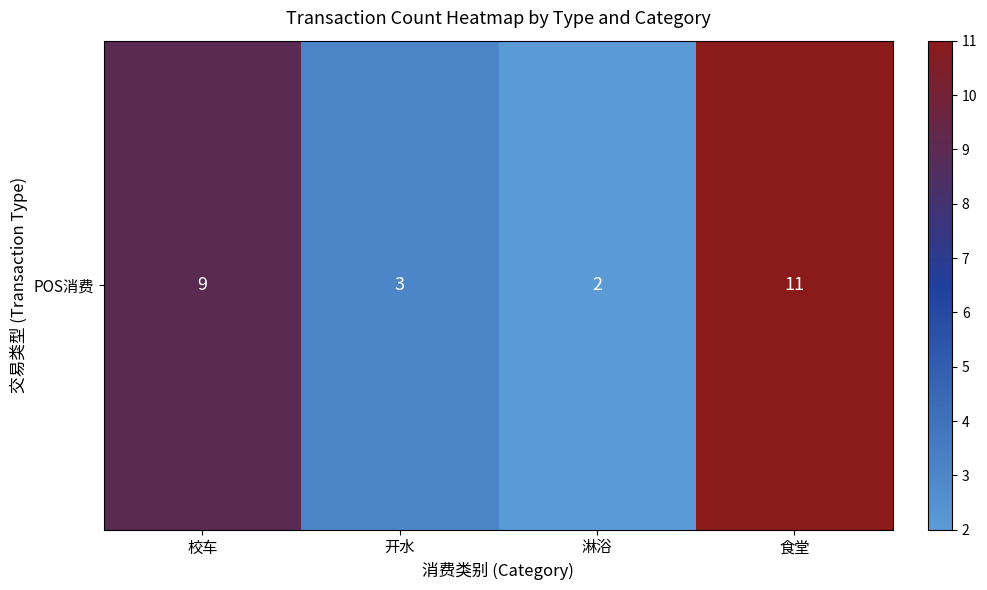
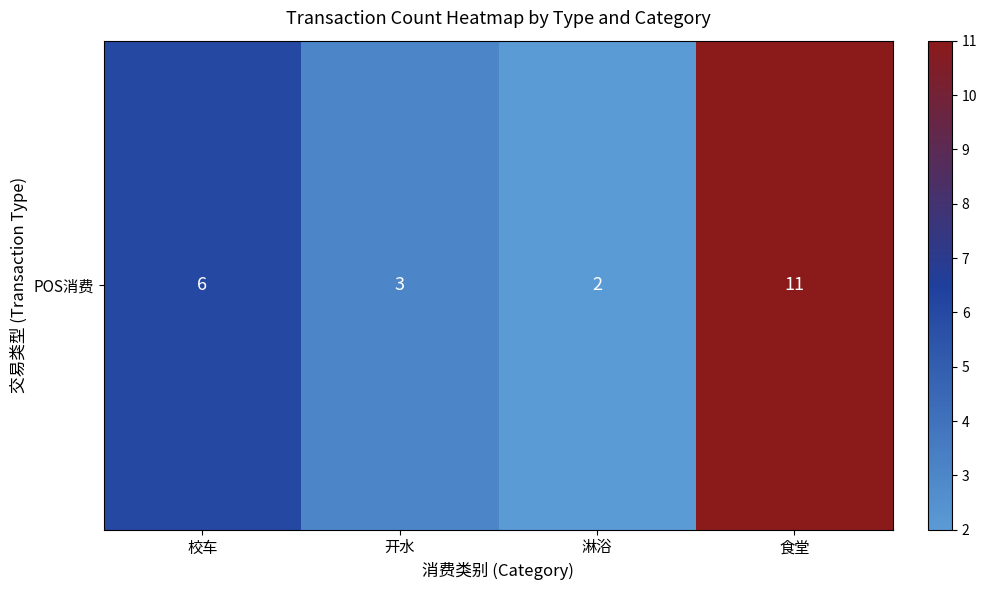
POS消费, 校车: 9 -> 6
